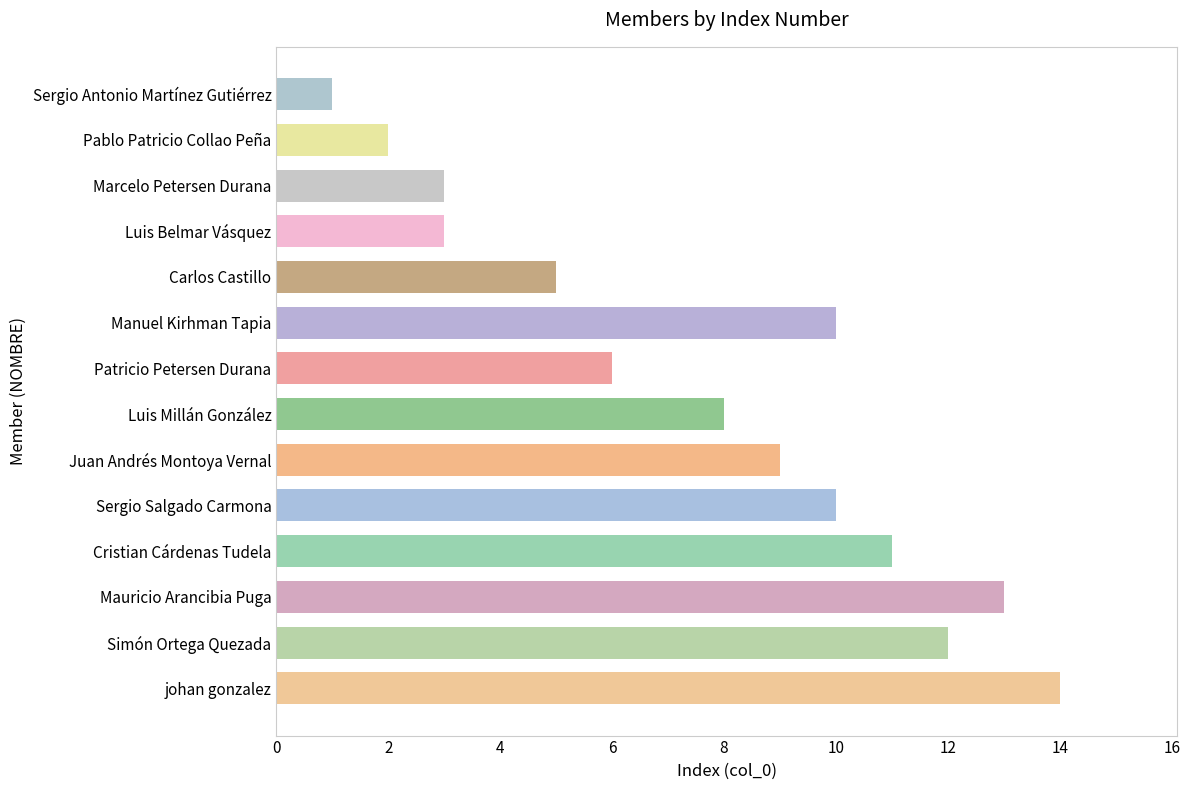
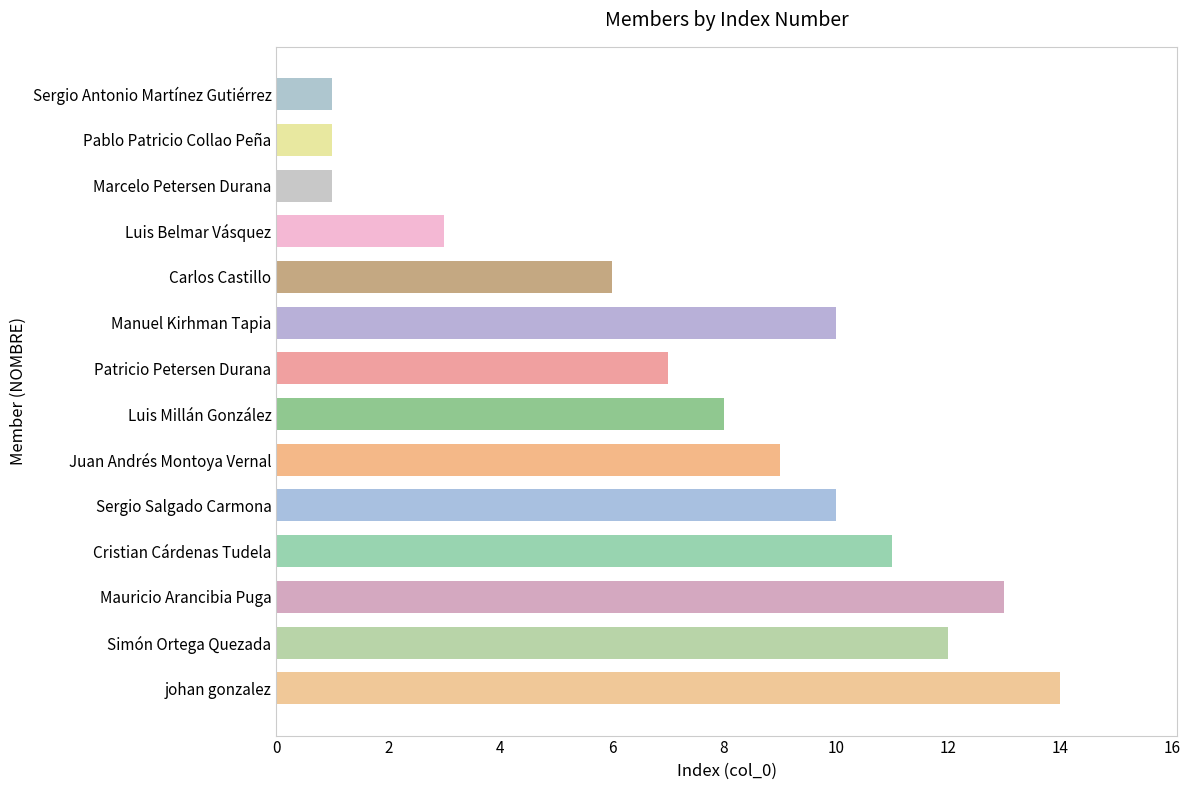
Pablo Patricio Collao Peña: 2 -> 1
Marcelo Petersen Durana: 3 -> 1
Carlos Castillo: 5 -> 6
Patricio Petersen Durana: 6 -> 7
